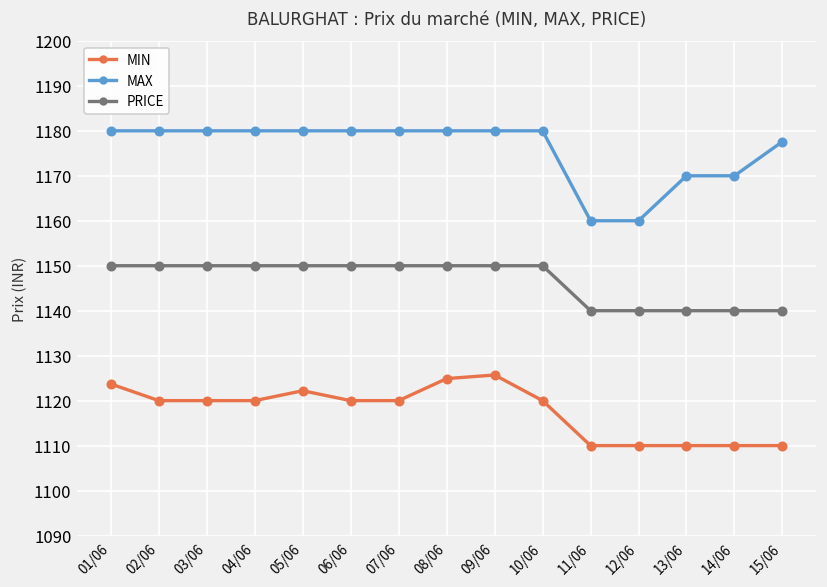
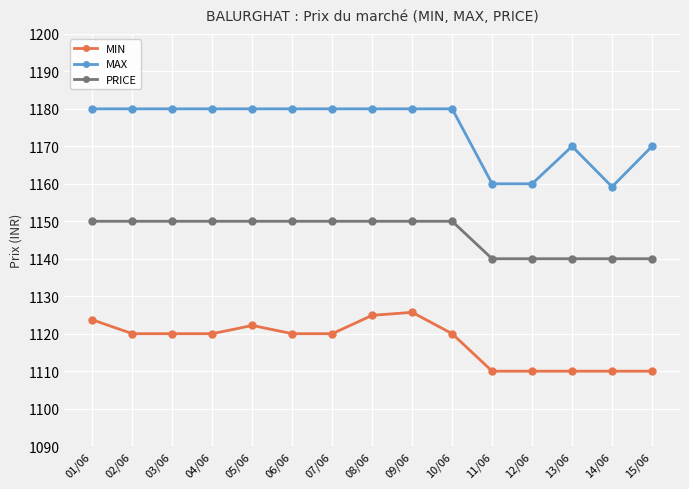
MAX, 14/06: 1170 -> 1159
MAX, 15/06: 1178 -> 1170
